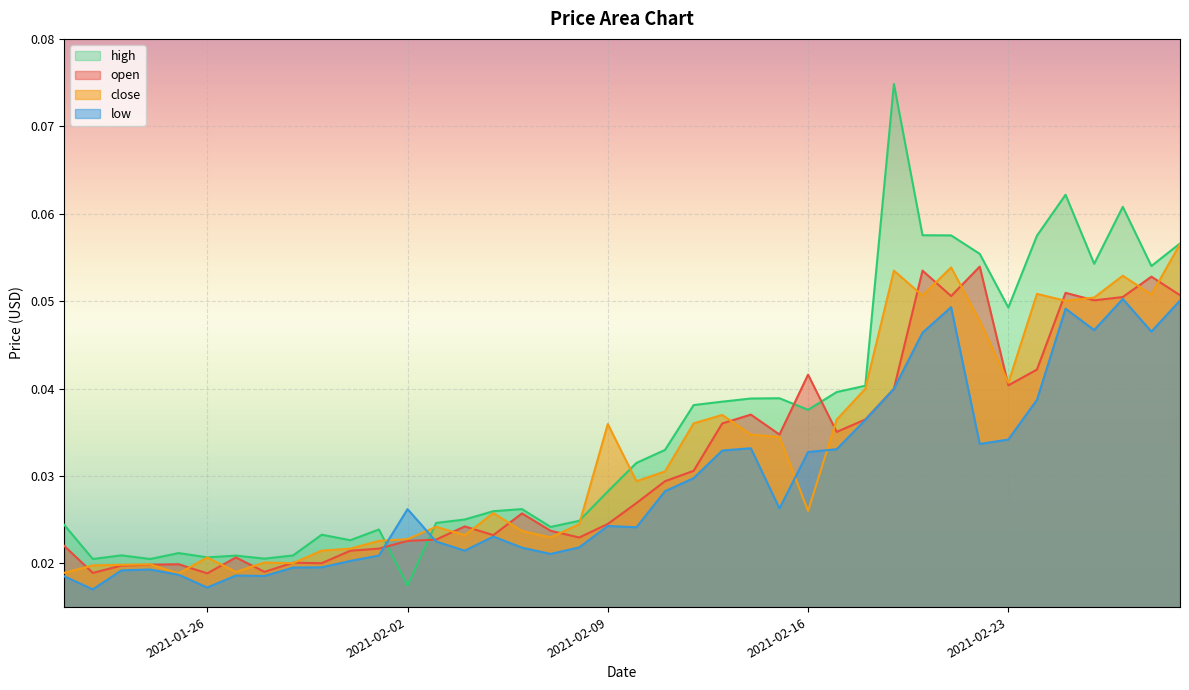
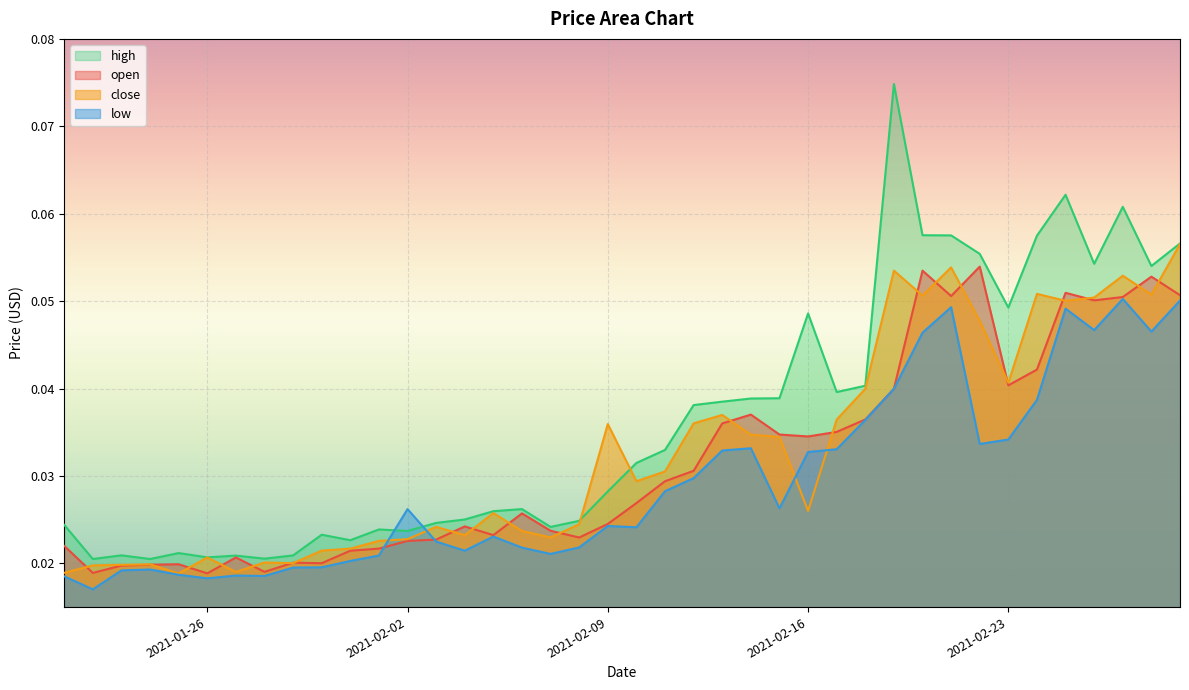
low, 2021-01-26: 0.017 -> 0.018
high, 2021-02-02: 0.017 -> 0.024
high, 2021-02-16: 0.038 -> 0.049
open, 2021-02-16: 0.042 -> 0.035
